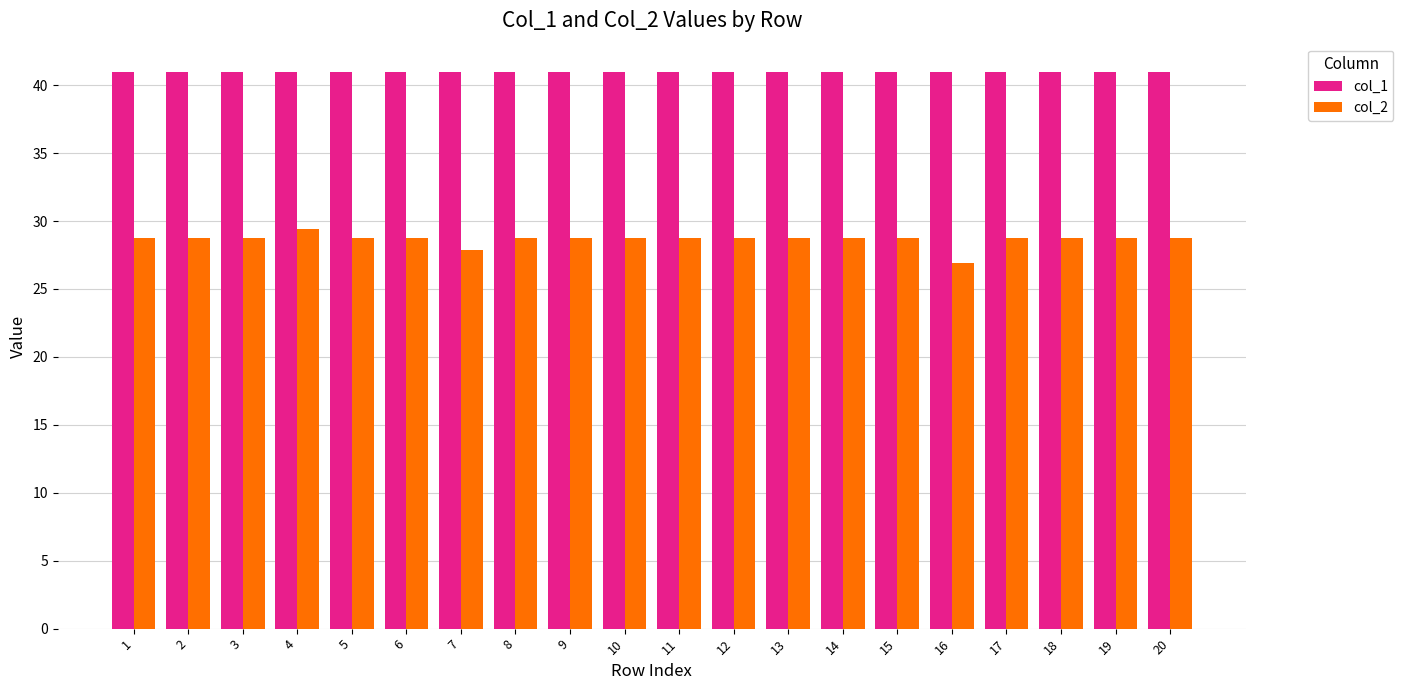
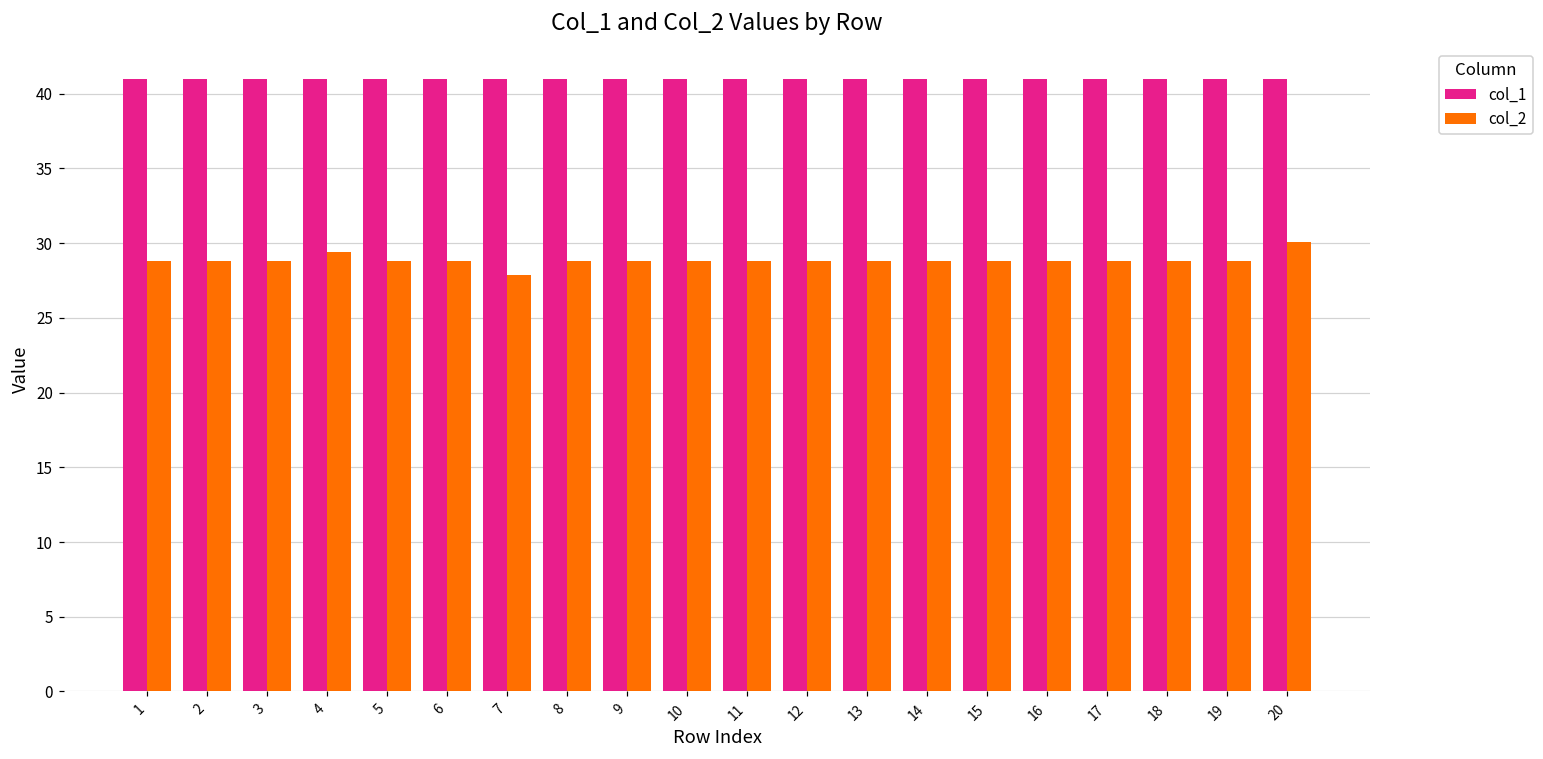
col_2, 16: 26.9 -> 28.8
col_2, 20: 28.8 -> 30.1
